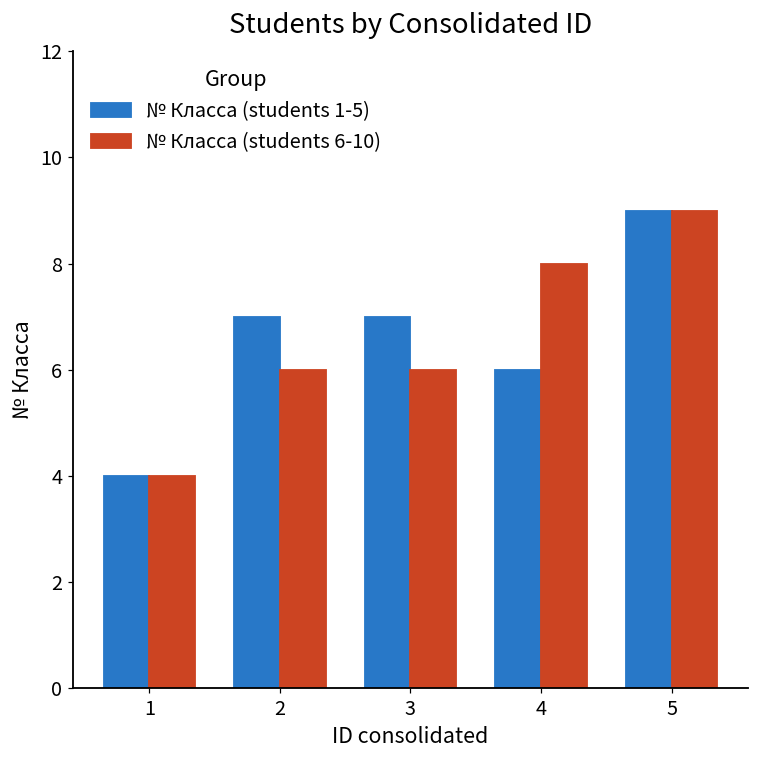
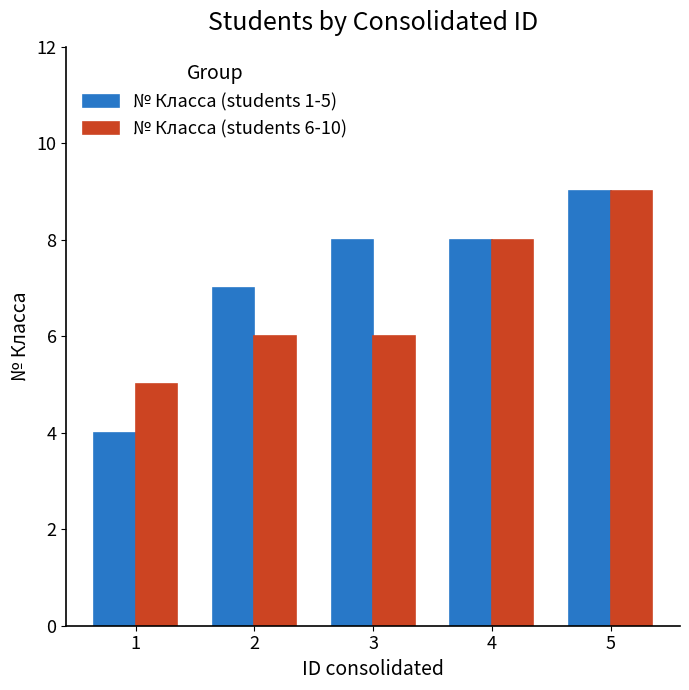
№ Класса (students 6-10), 1: 4 -> 5
№ Класса (students 1-5), 3: 7 -> 8
№ Класса (students 1-5), 4: 6 -> 8
